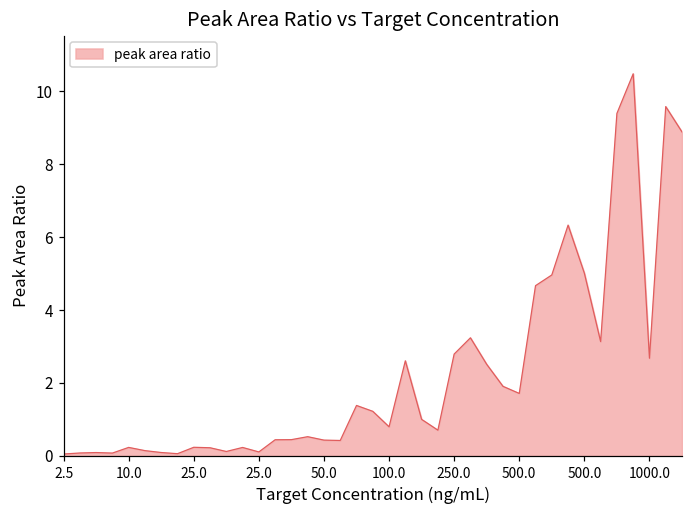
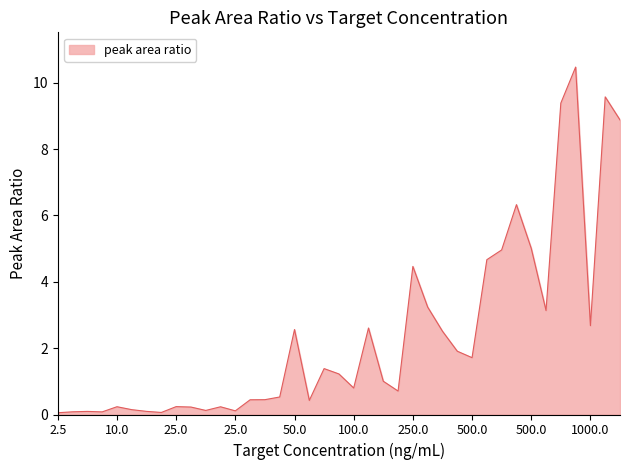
50.0: 0.4 -> 2.6
250.0: 2.8 -> 4.5
